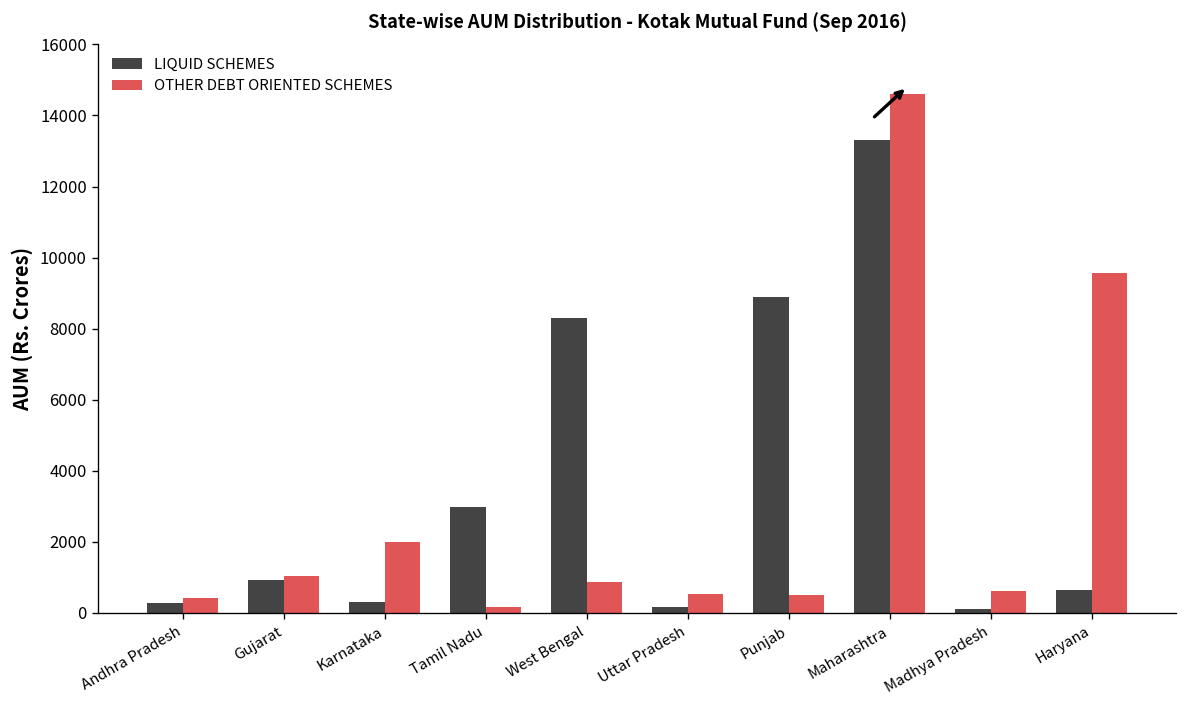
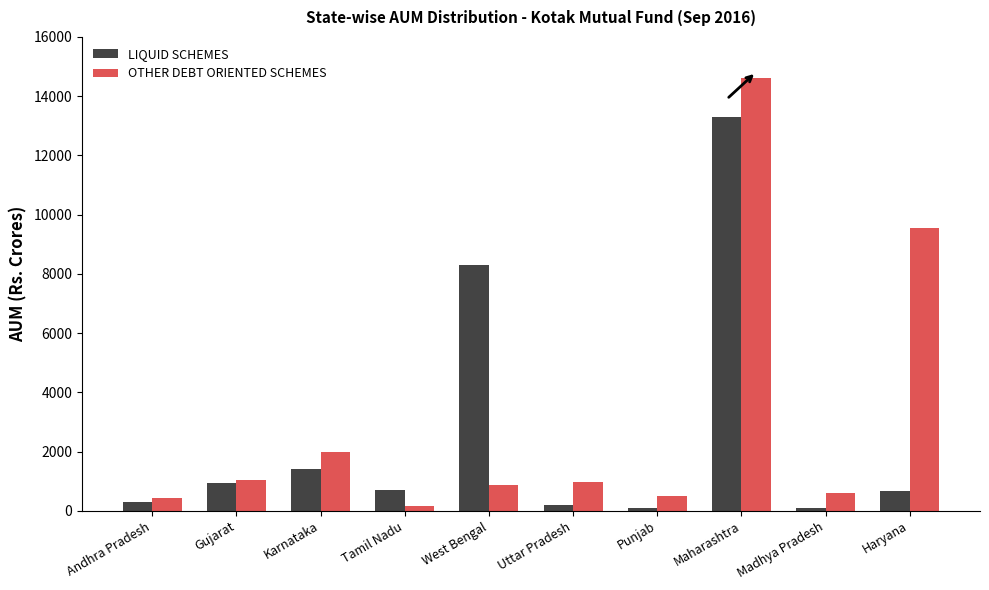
LIQUID SCHEMES, Karnataka: 300 -> 1400
LIQUID SCHEMES, Tamil Nadu: 3000 -> 700
OTHER DEBT ORIENTED SCHEMES, Uttar Pradesh: 500 -> 1000
LIQUID SCHEMES, Punjab: 8900 -> 100
